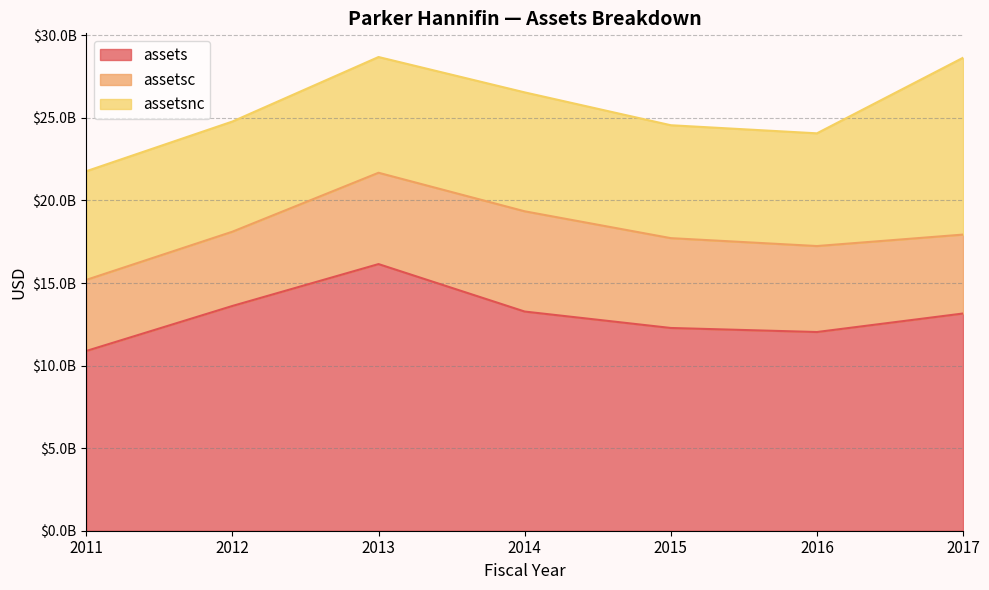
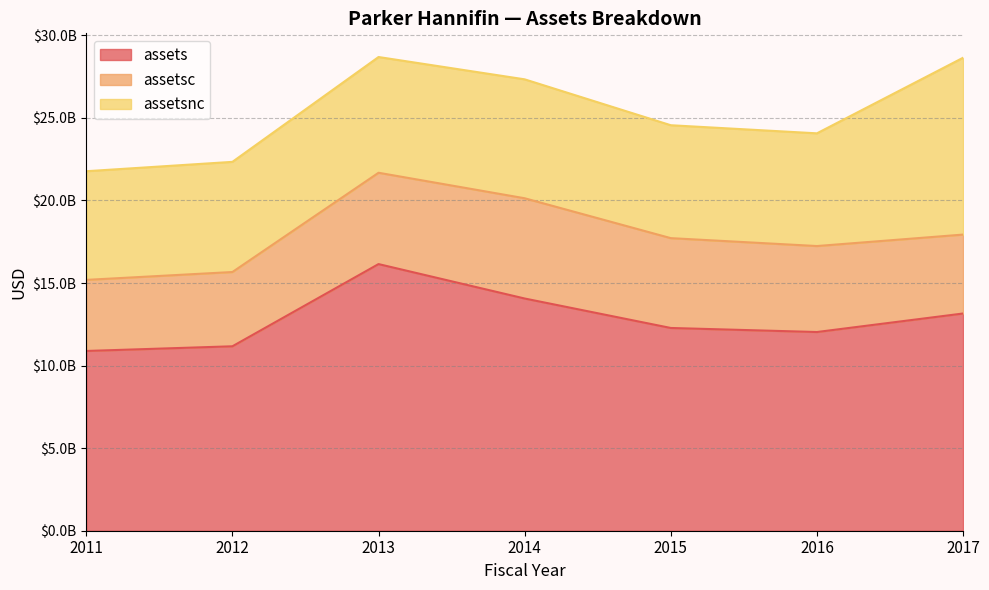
assets, 2012: $13600000000 -> $11200000000
assets, 2014: $13300000000 -> $14100000000
